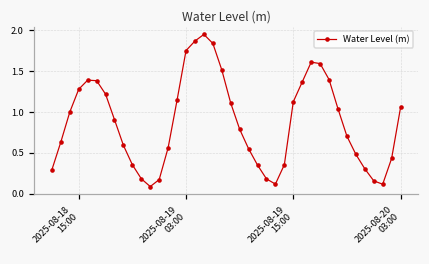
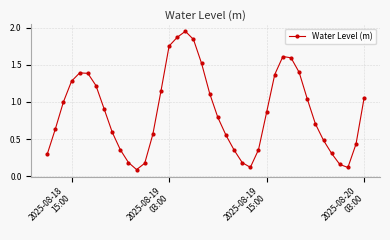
2025-08-19 15:00: 1.1 -> 0.9
